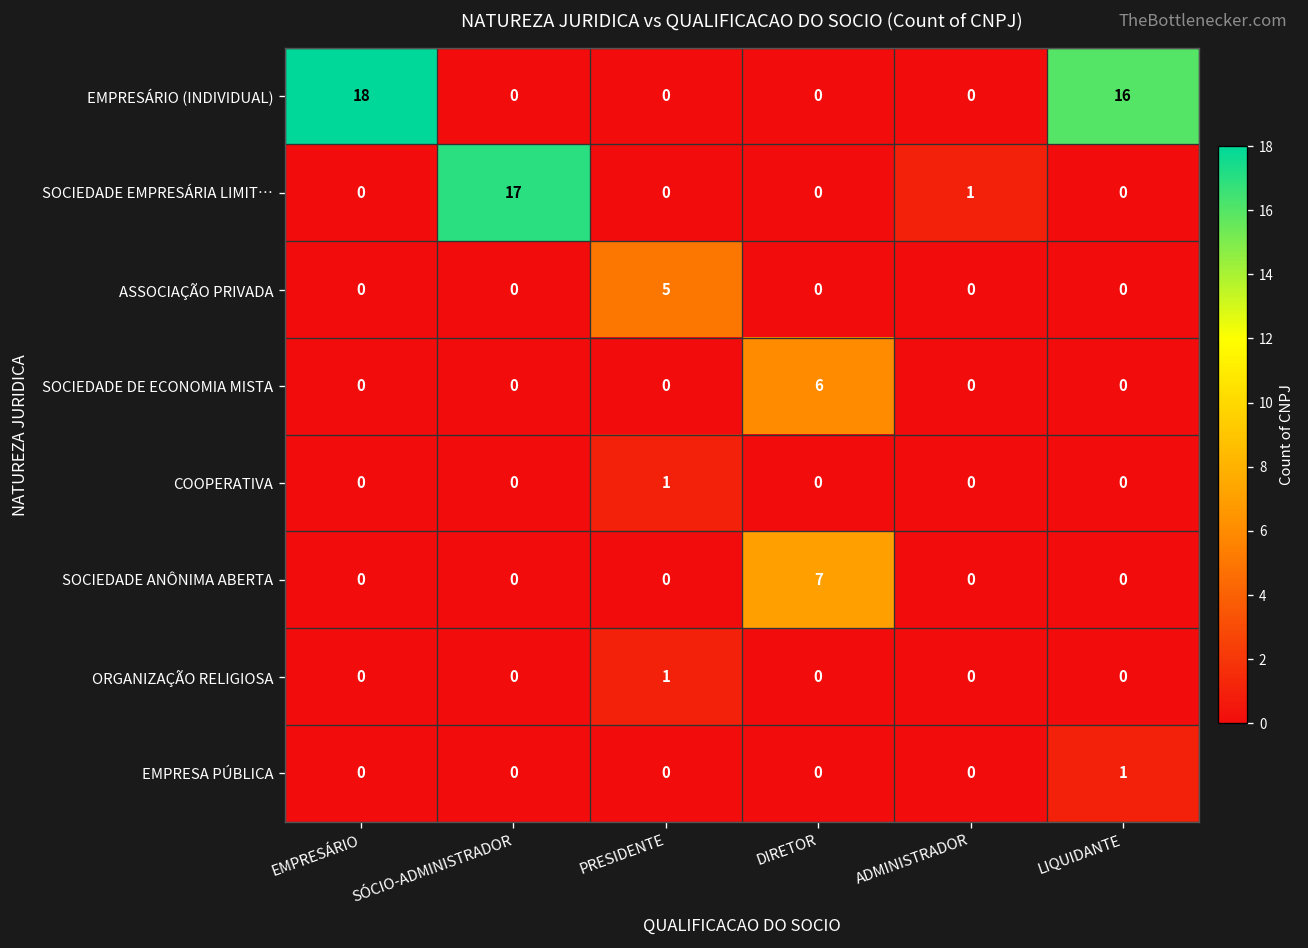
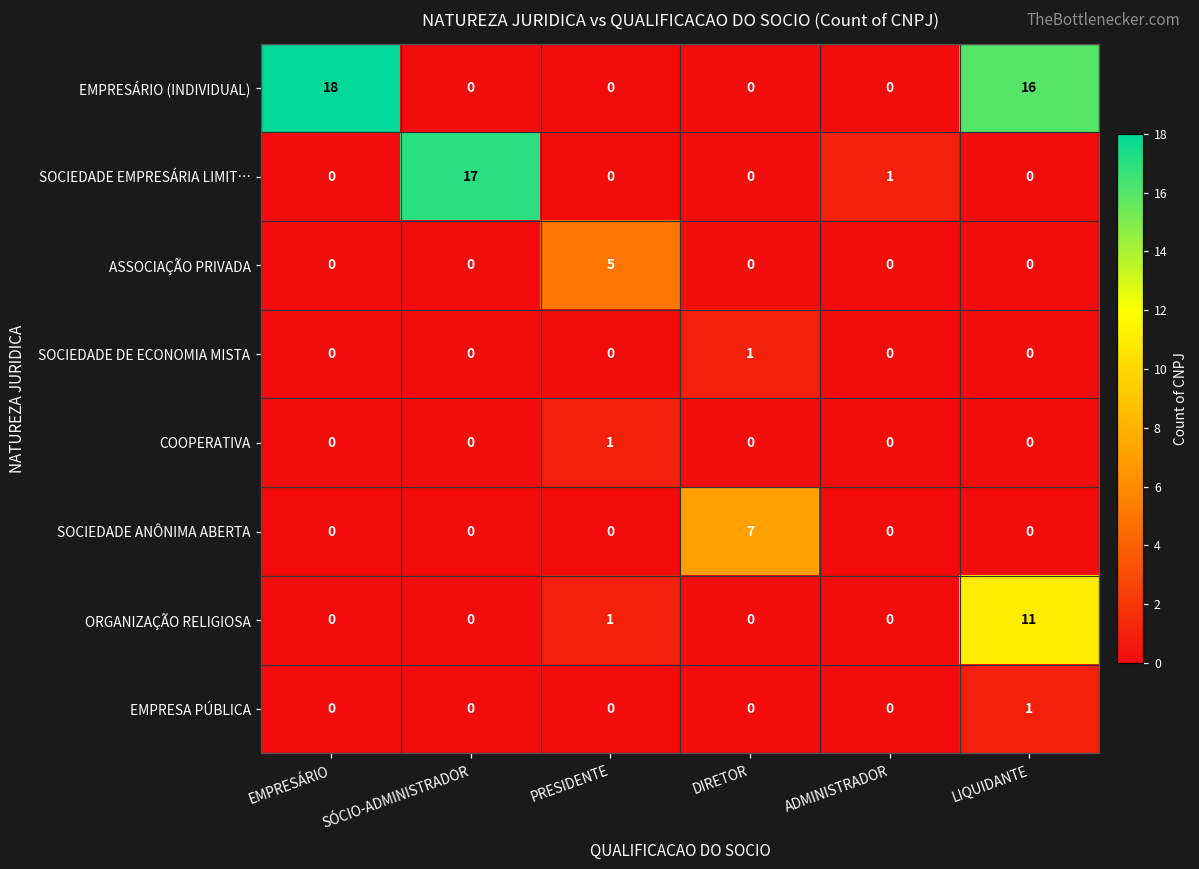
SOCIEDADE DE ECONOMIA MISTA, DIRETOR: 6 -> 1
ORGANIZAÇÃO RELIGIOSA, LIQUIDANTE: 0 -> 11
